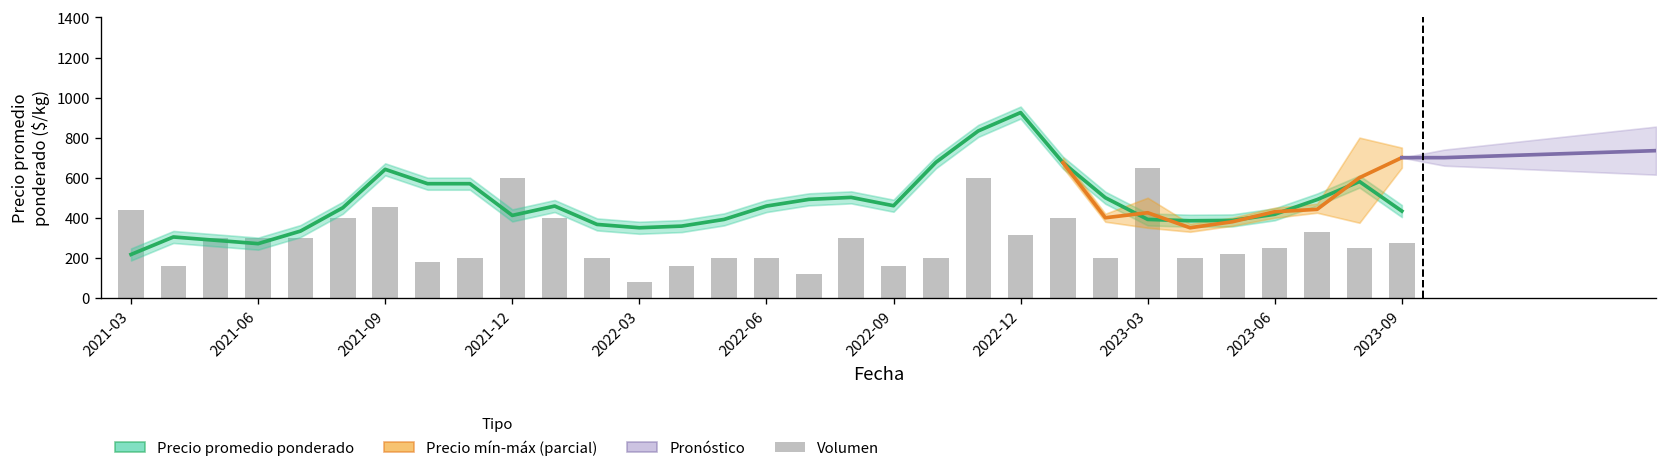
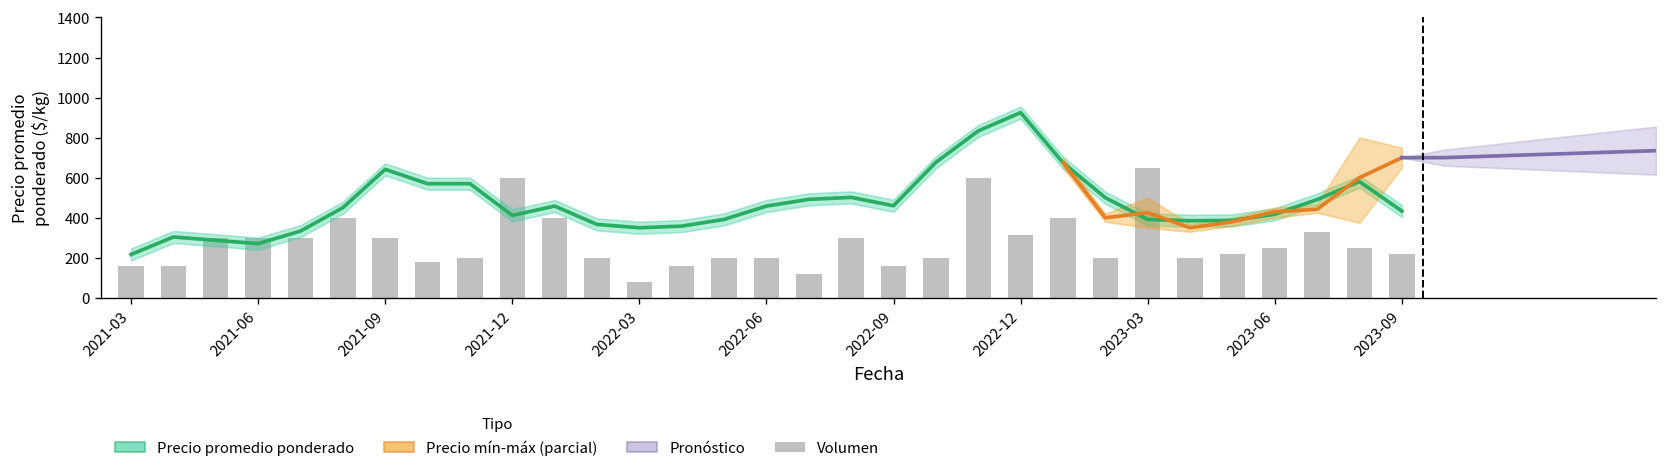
Volumen, 2021-03: 440 -> 160
Volumen, 2021-09: 450 -> 300
Volumen, 2023-09: 280 -> 220
